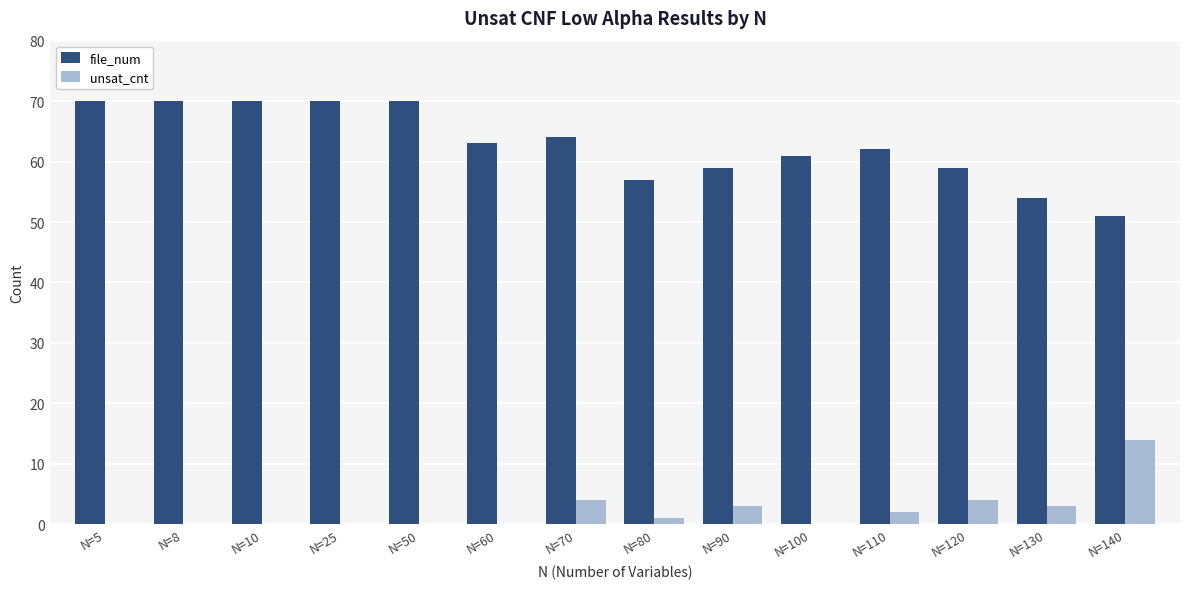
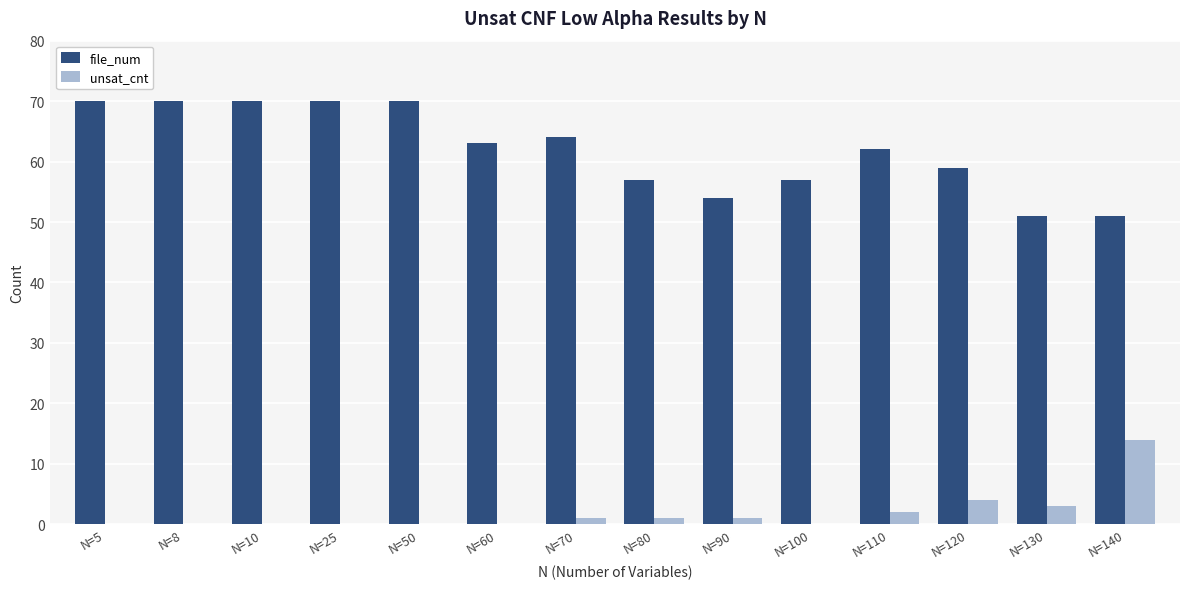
unsat_cnt, N=70: 4 -> 1
file_num, N=90: 59 -> 54
unsat_cnt, N=90: 3 -> 1
file_num, N=100: 61 -> 57
file_num, N=130: 54 -> 51
